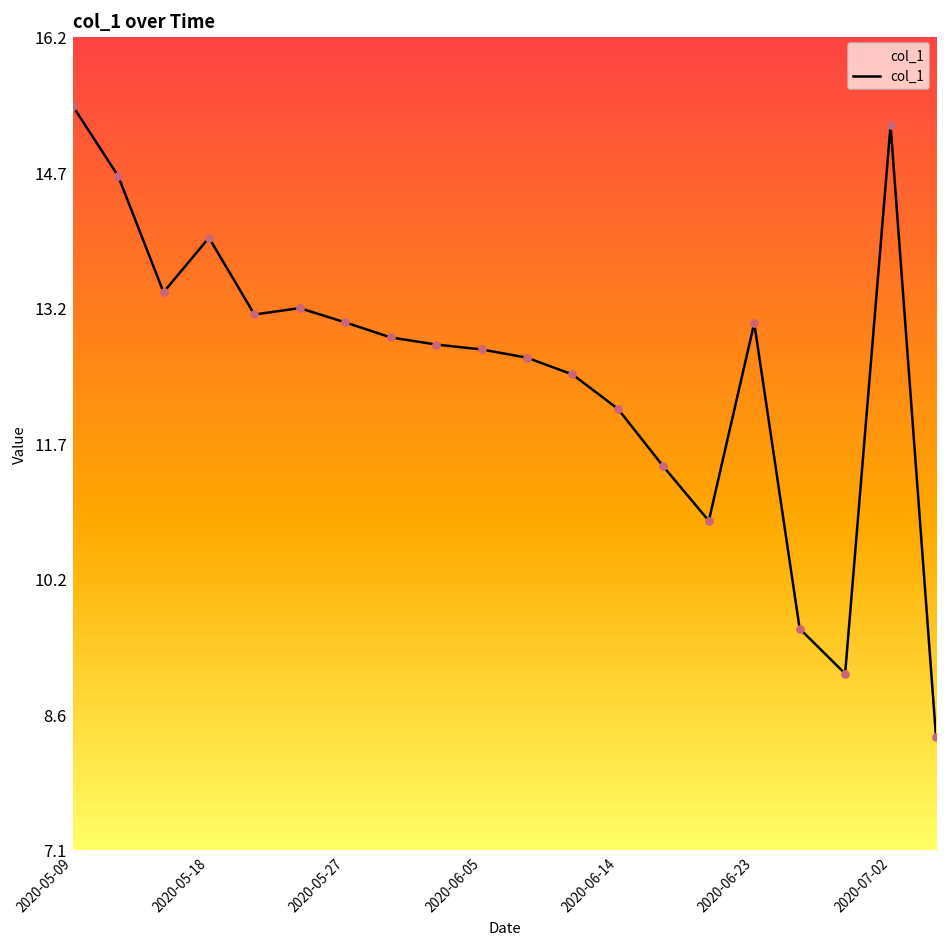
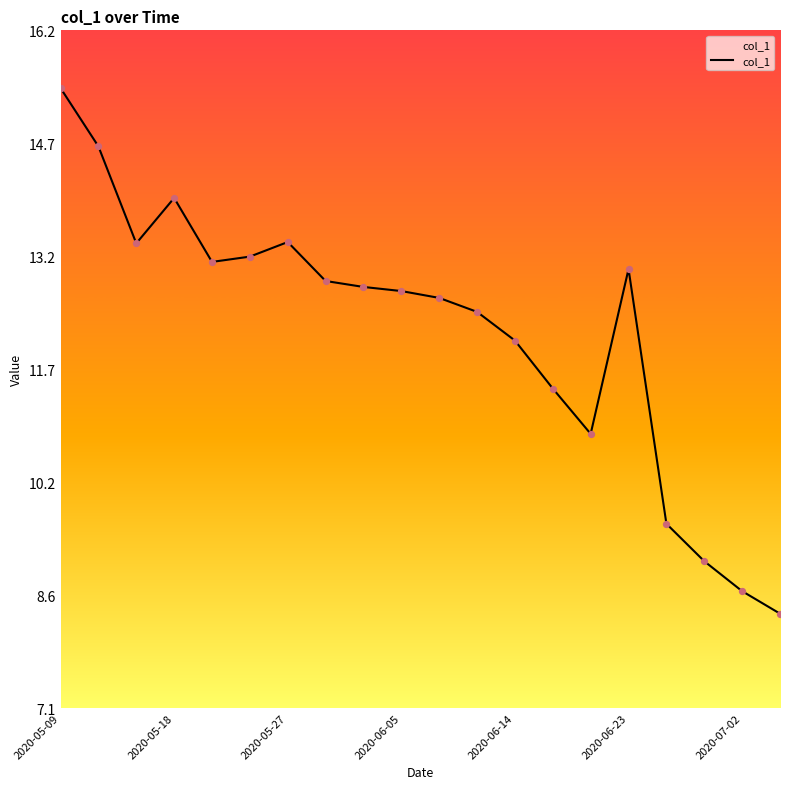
2020-05-27: 13.0 -> 13.4
2020-07-02: 15.2 -> 8.7
